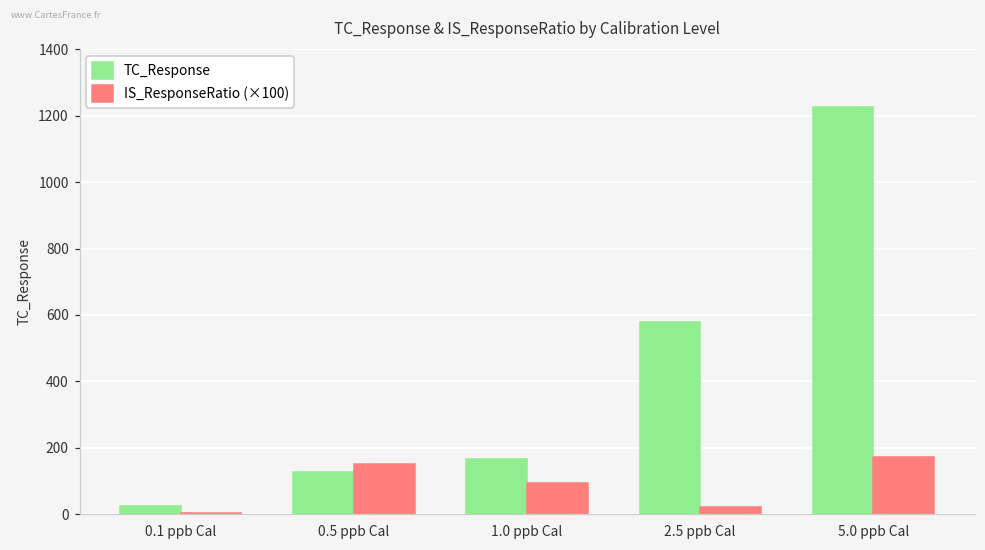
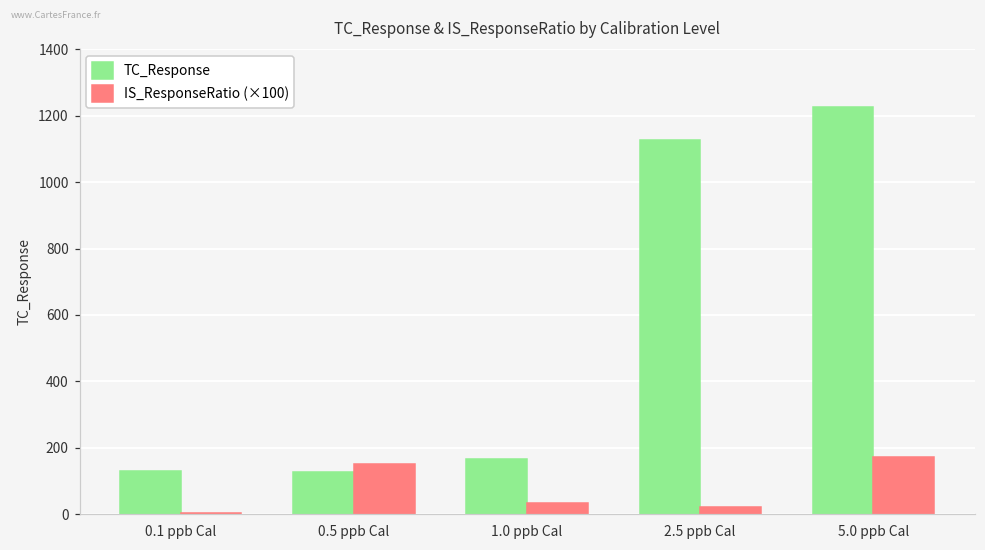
TC_Response, 0.1 ppb Cal: 20 -> 130
IS_ResponseRatio (×100), 1.0 ppb Cal: 90 -> 30
TC_Response, 2.5 ppb Cal: 580 -> 1130
